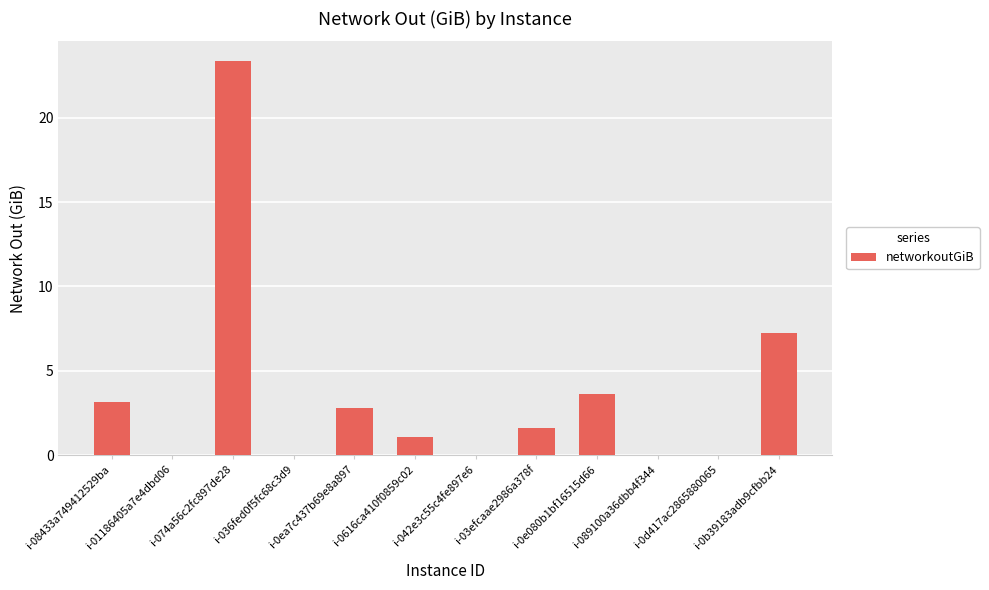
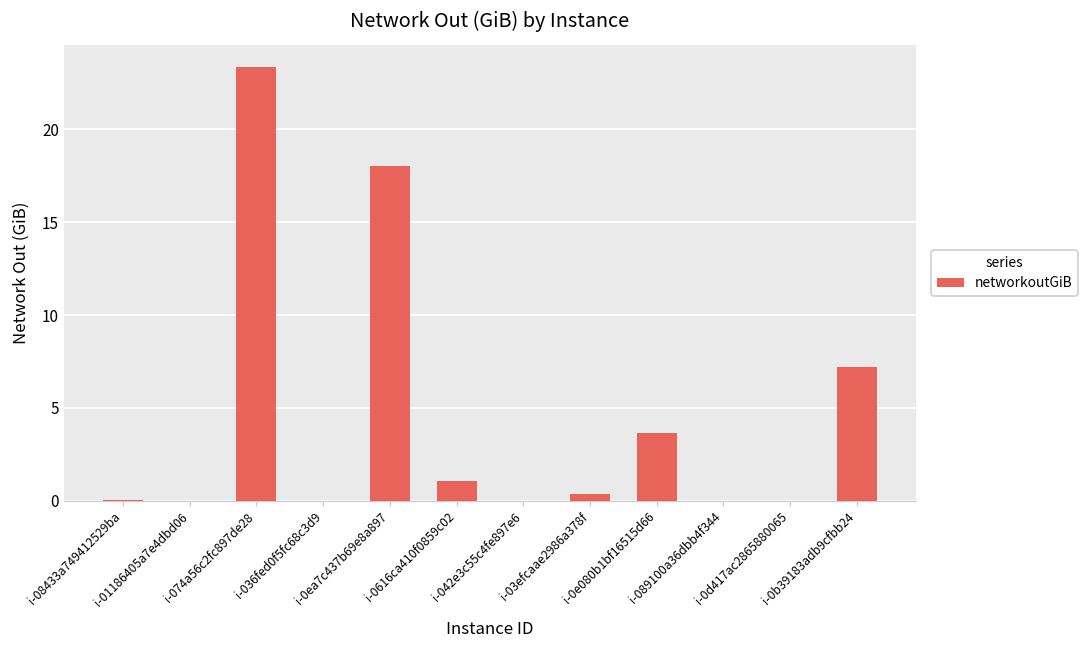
i-08433a749412529ba: 3.2 -> 0.0
i-0ea7c437b69e8a897: 2.8 -> 18.0
i-03efcaae2986a378f: 1.6 -> 0.4
